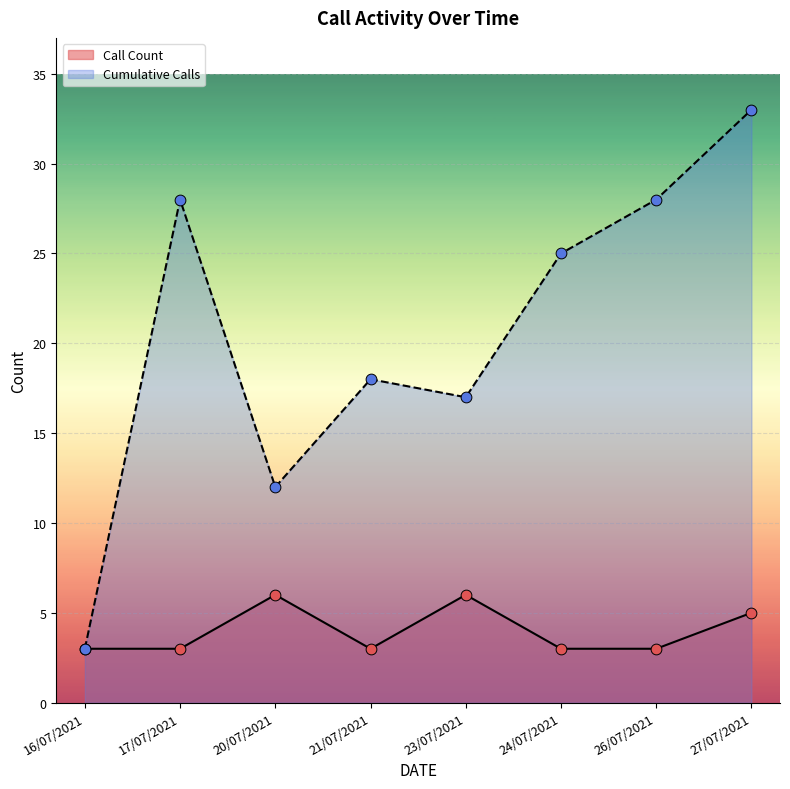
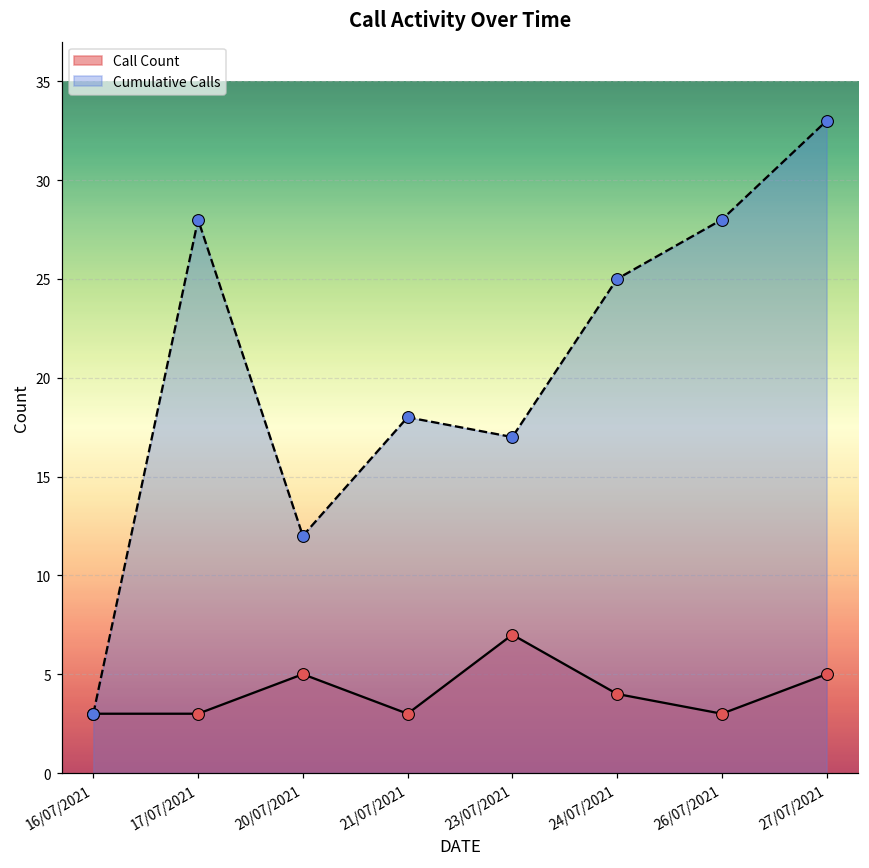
Call Count, 20/07/2021: 6 -> 5
Call Count, 23/07/2021: 6 -> 7
Call Count, 24/07/2021: 3 -> 4
